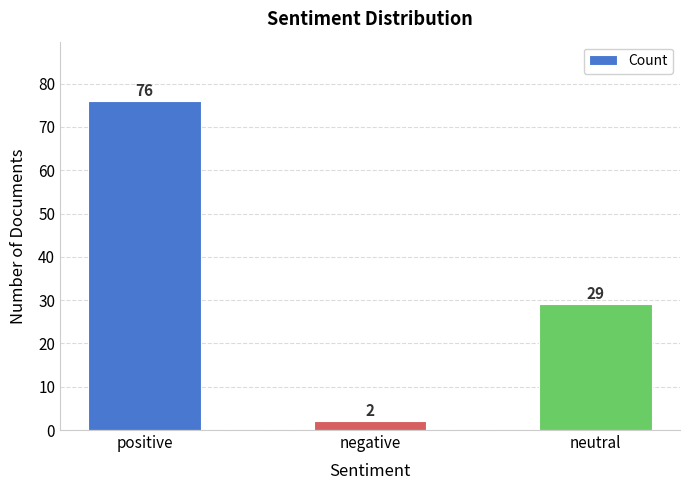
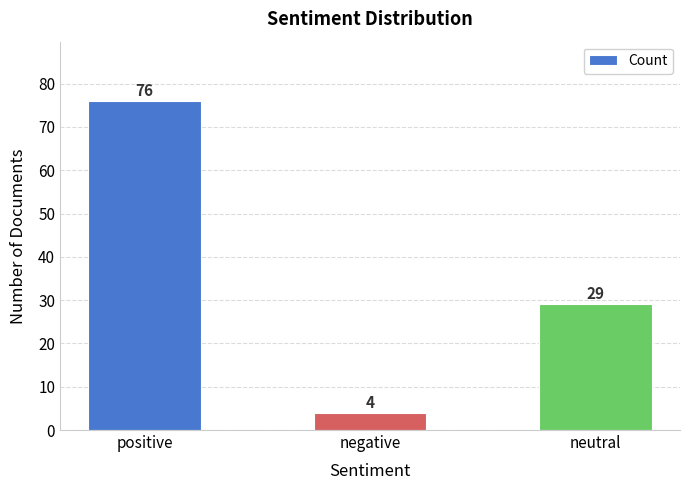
negative: 2 -> 4
